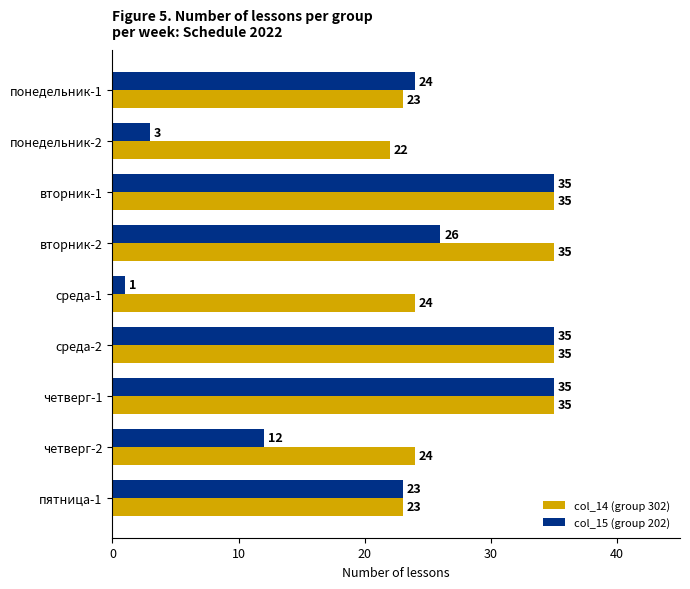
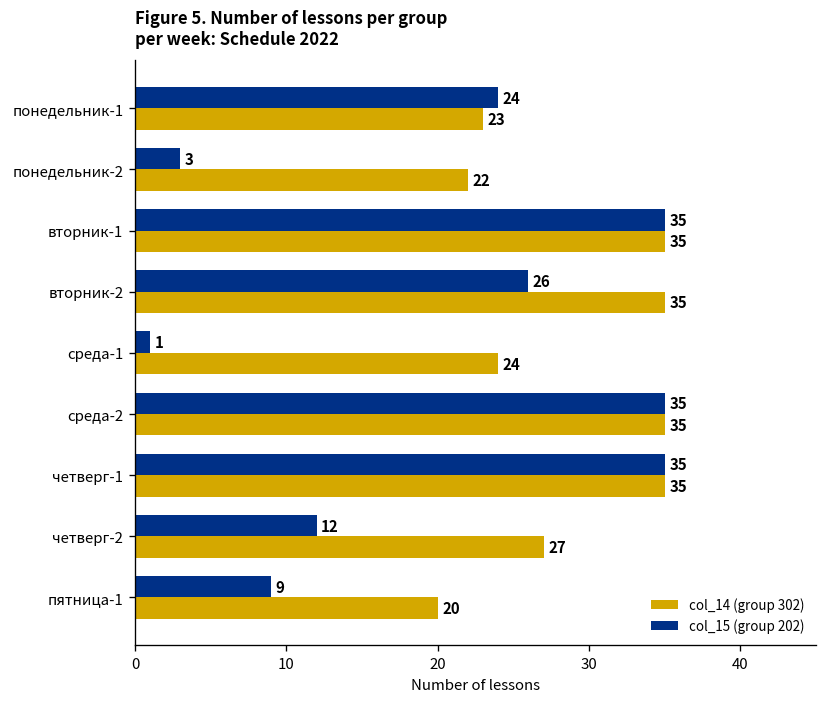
col_14 (group 302), четверг-2: 24 -> 27
col_15 (group 202), пятница-1: 23 -> 9
col_14 (group 302), пятница-1: 23 -> 20
